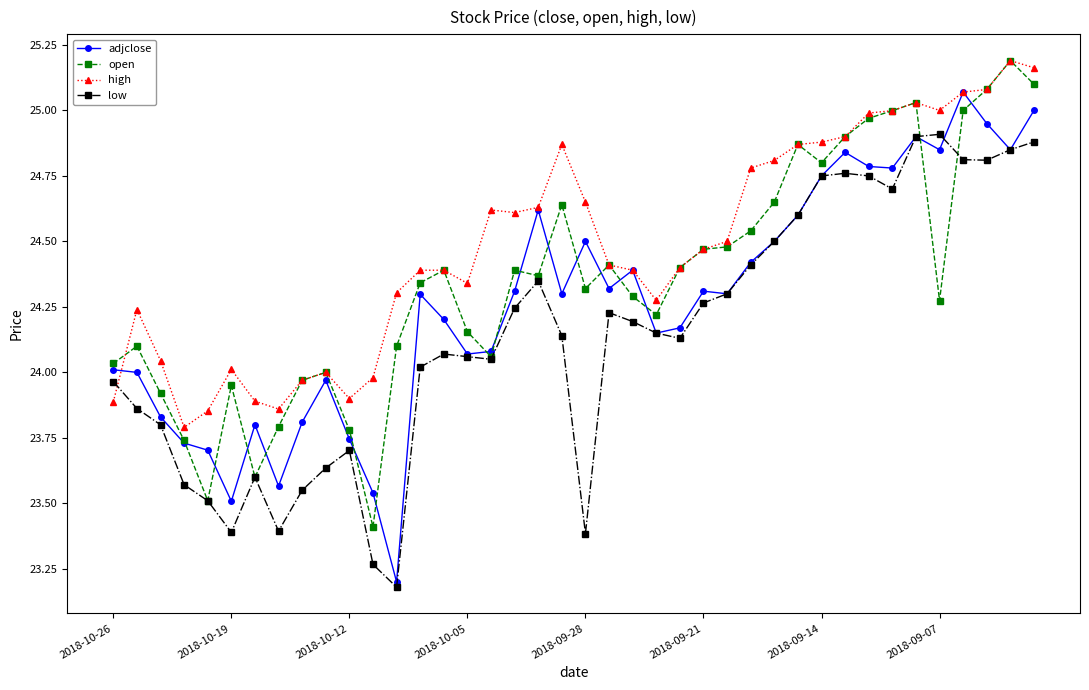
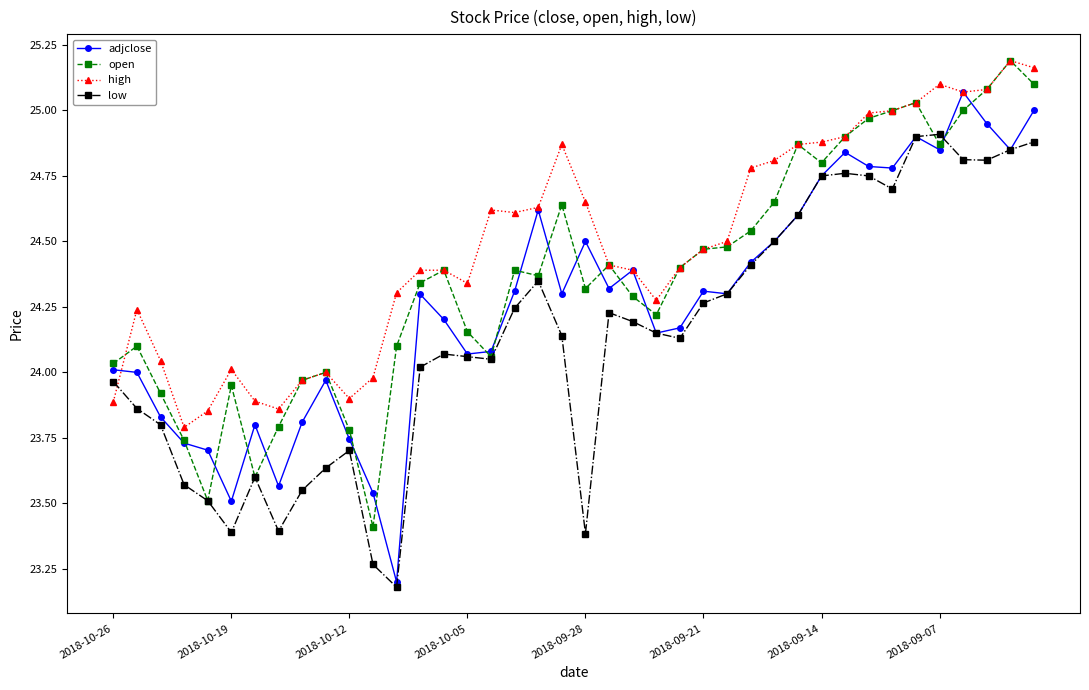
open, 2018-09-07: 24.27 -> 24.87
high, 2018-09-07: 25.0 -> 25.1
